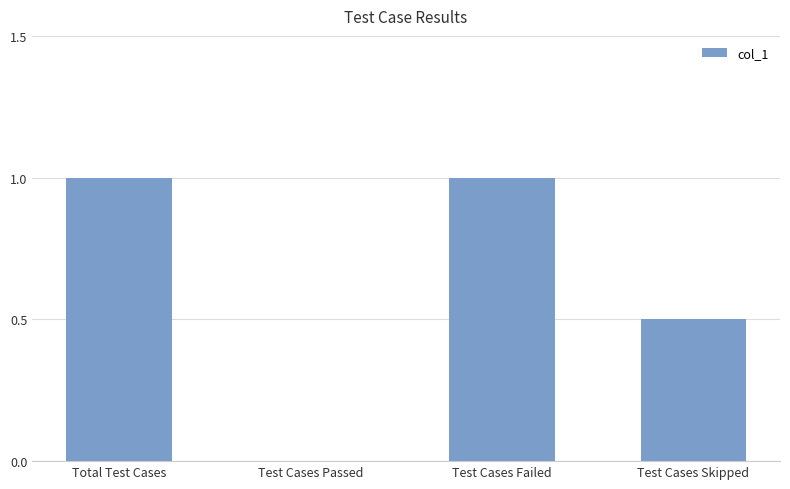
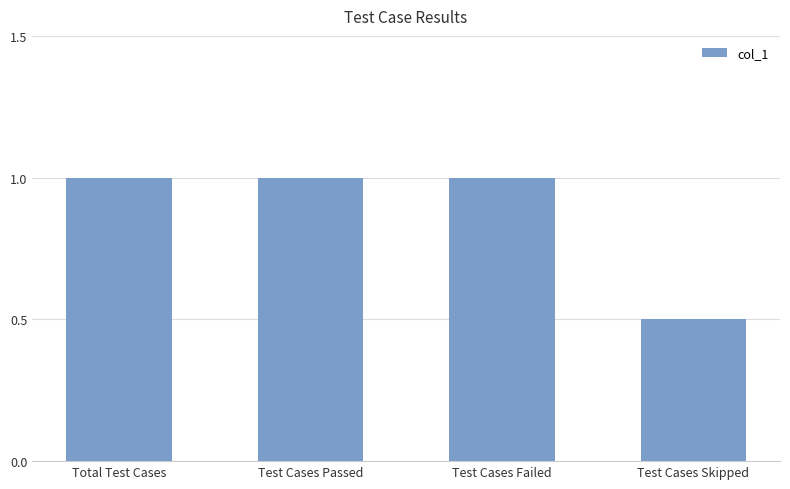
Test Cases Passed: 0 -> 1
